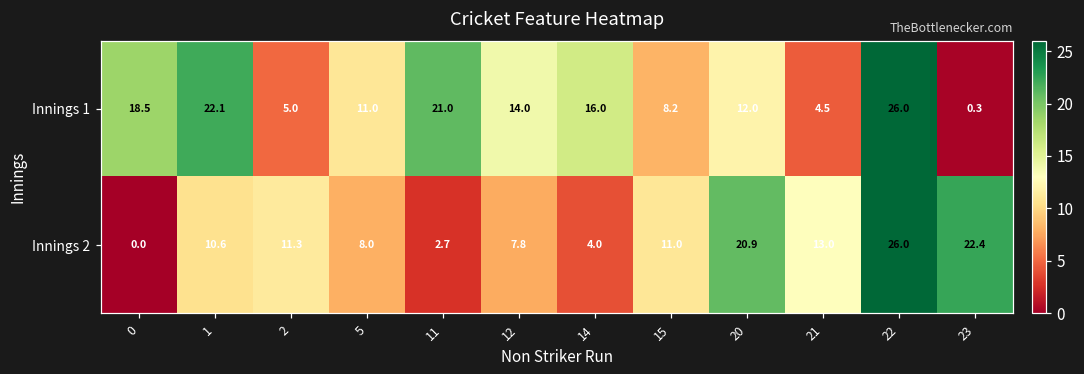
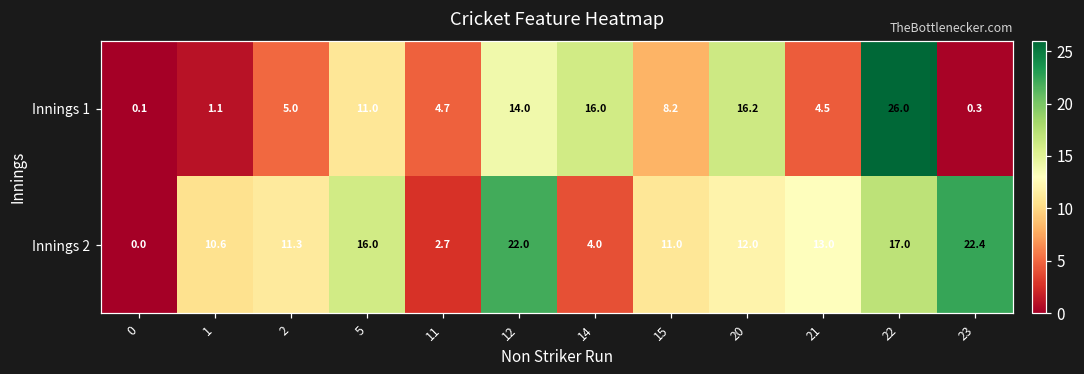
Innings 1, 0: 18.5 -> 0.1
Innings 1, 1: 22.1 -> 1.1
Innings 1, 11: 21.0 -> 4.7
Innings 1, 20: 12.0 -> 16.2
Innings 2, 5: 8.0 -> 16.0
Innings 2, 12: 7.8 -> 22.0
Innings 2, 20: 20.9 -> 12.0
Innings 2, 22: 26.0 -> 17.0
